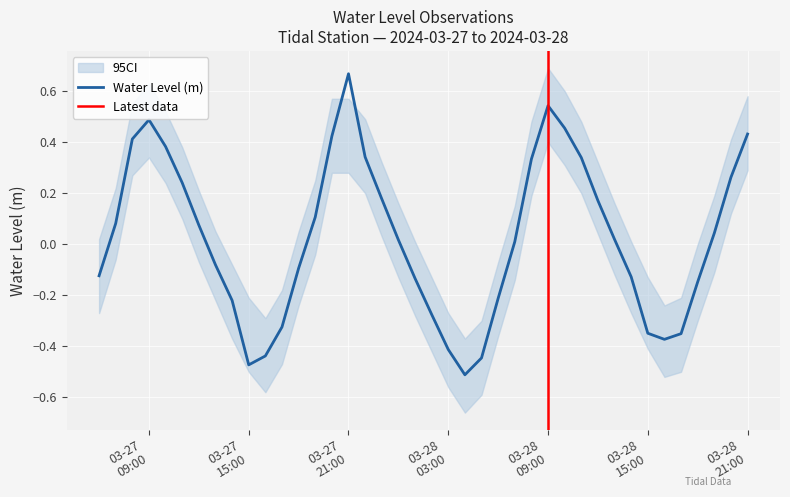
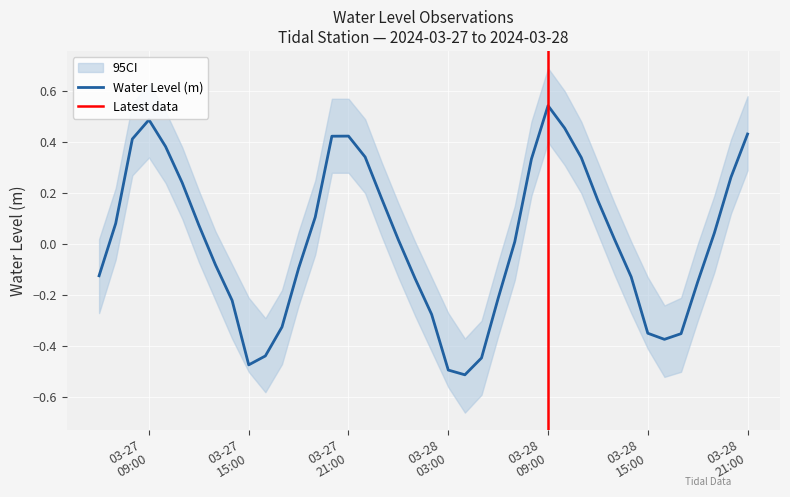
Water Level (m), 03-27 21:00: 0.67 -> 0.42
Water Level (m), 03-28 03:00: -0.41 -> -0.49
